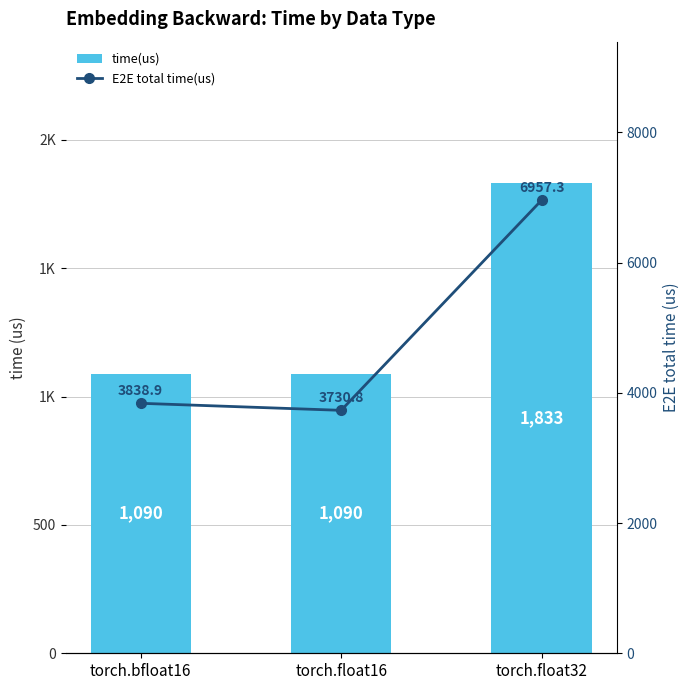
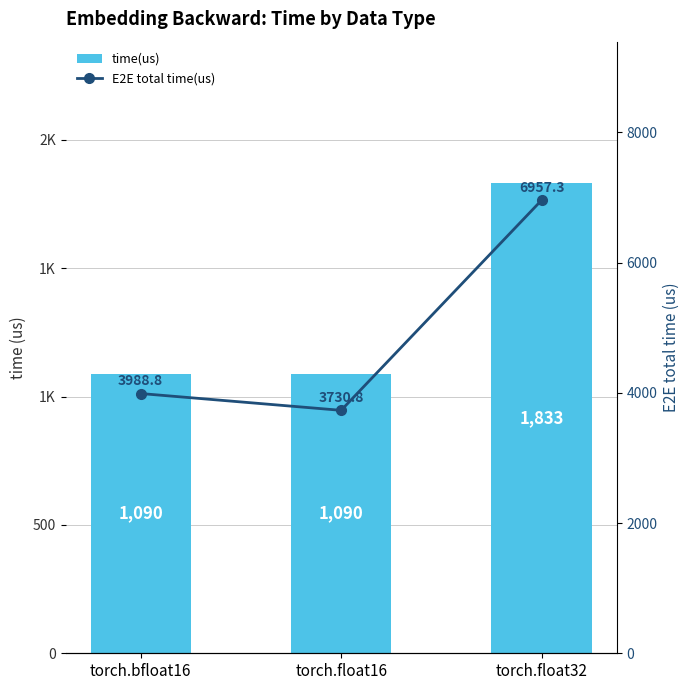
E2E total time(us), torch.bfloat16: 3838.9 -> 3988.8
